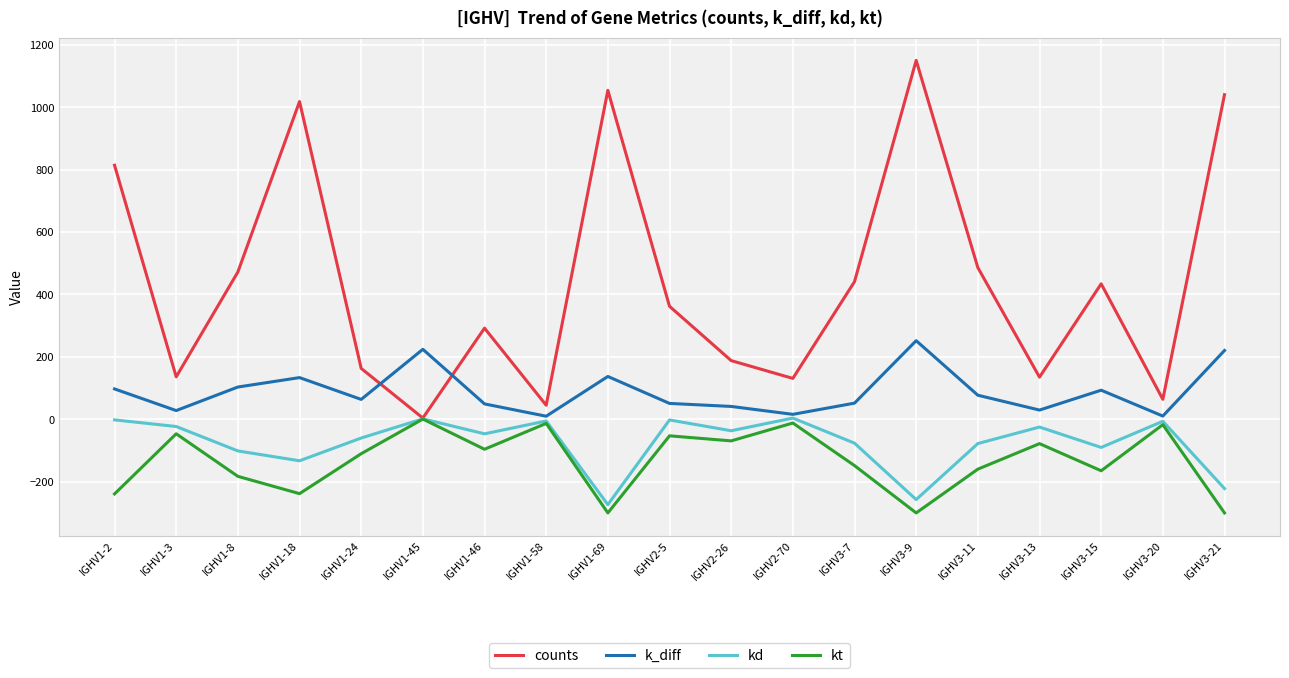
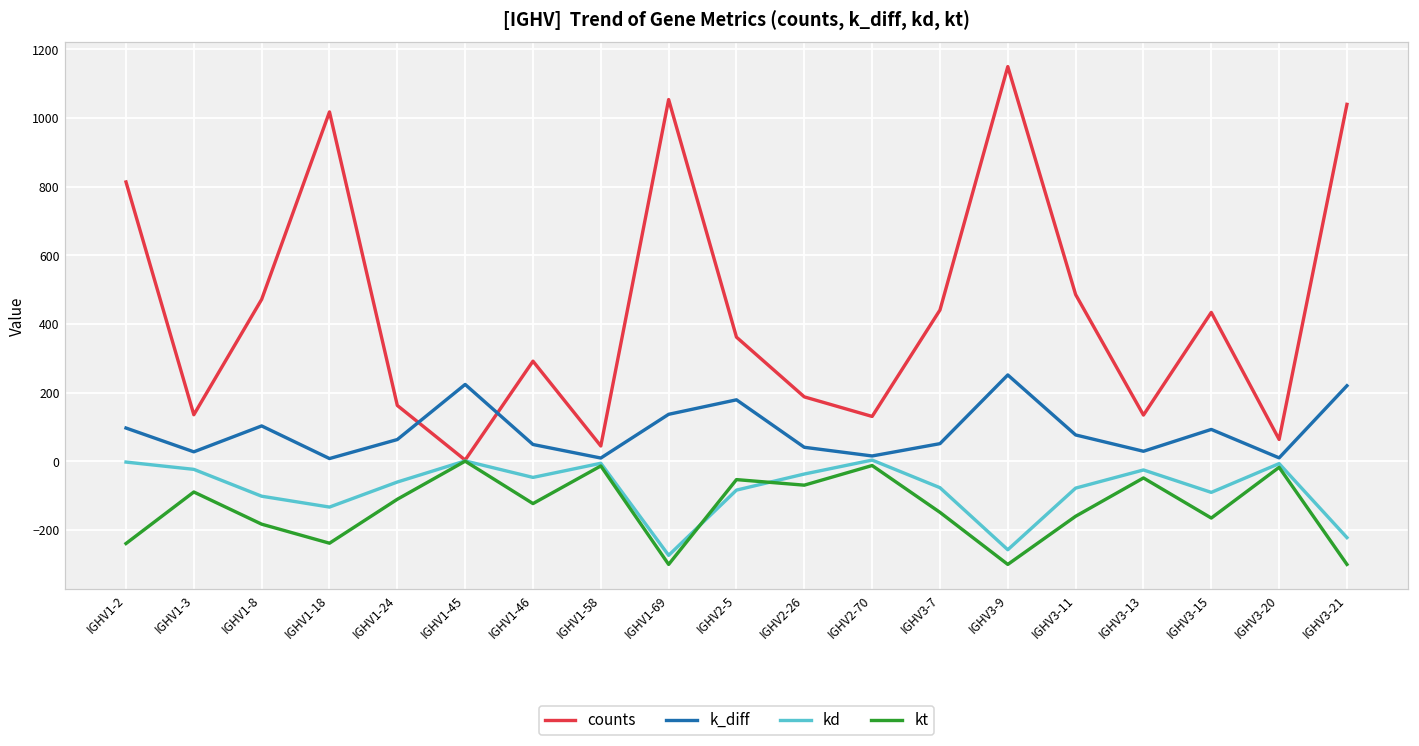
kt, IGHV1-3: -50 -> -90
k_diff, IGHV1-18: 130 -> 10
kt, IGHV1-46: -100 -> -120
k_diff, IGHV2-5: 50 -> 180
kd, IGHV2-5: 0 -> -80
kt, IGHV3-13: -80 -> -50
